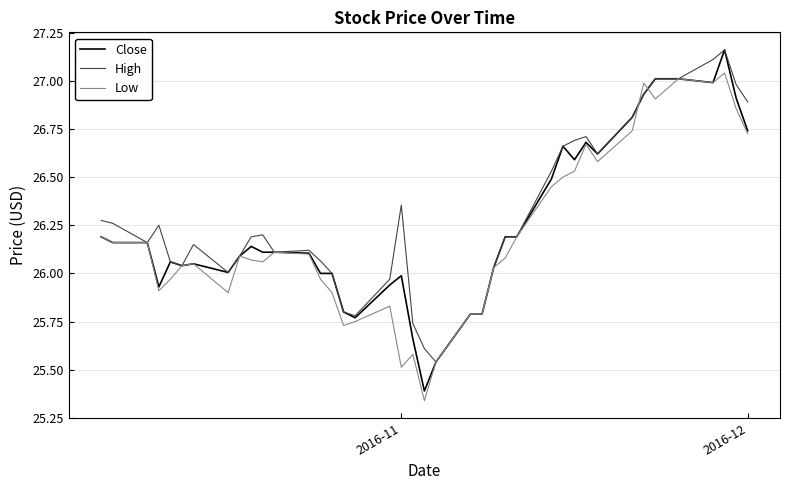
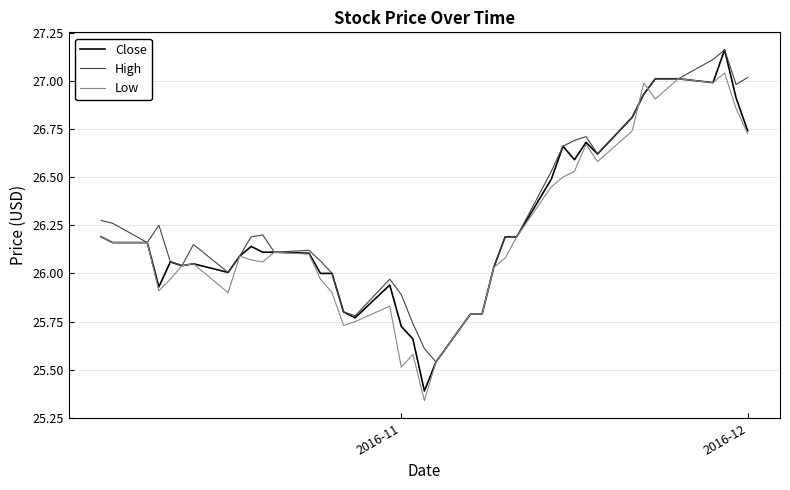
Close, 2016-11: 25.99 -> 25.73
High, 2016-11: 26.35 -> 25.89
High, 2016-12: 26.89 -> 27.02
